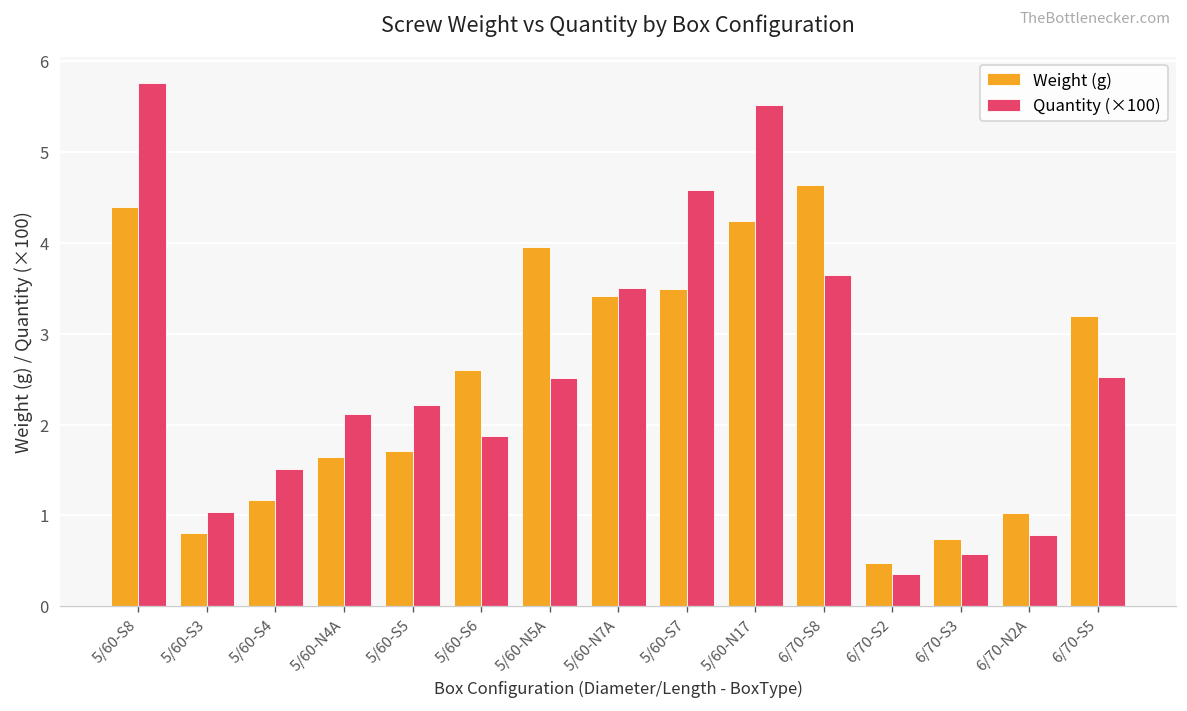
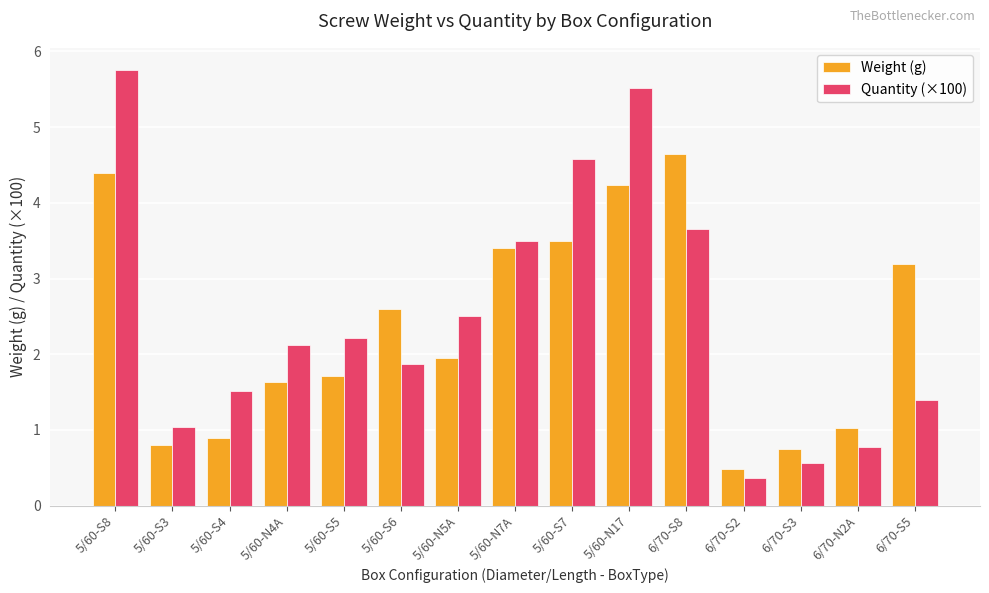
Weight (g), 5/60-S4: 1.2 -> 0.9
Weight (g), 5/60-N5A: 4.0 -> 1.9
Quantity (×100), 6/70-S5: 2.5 -> 1.4
